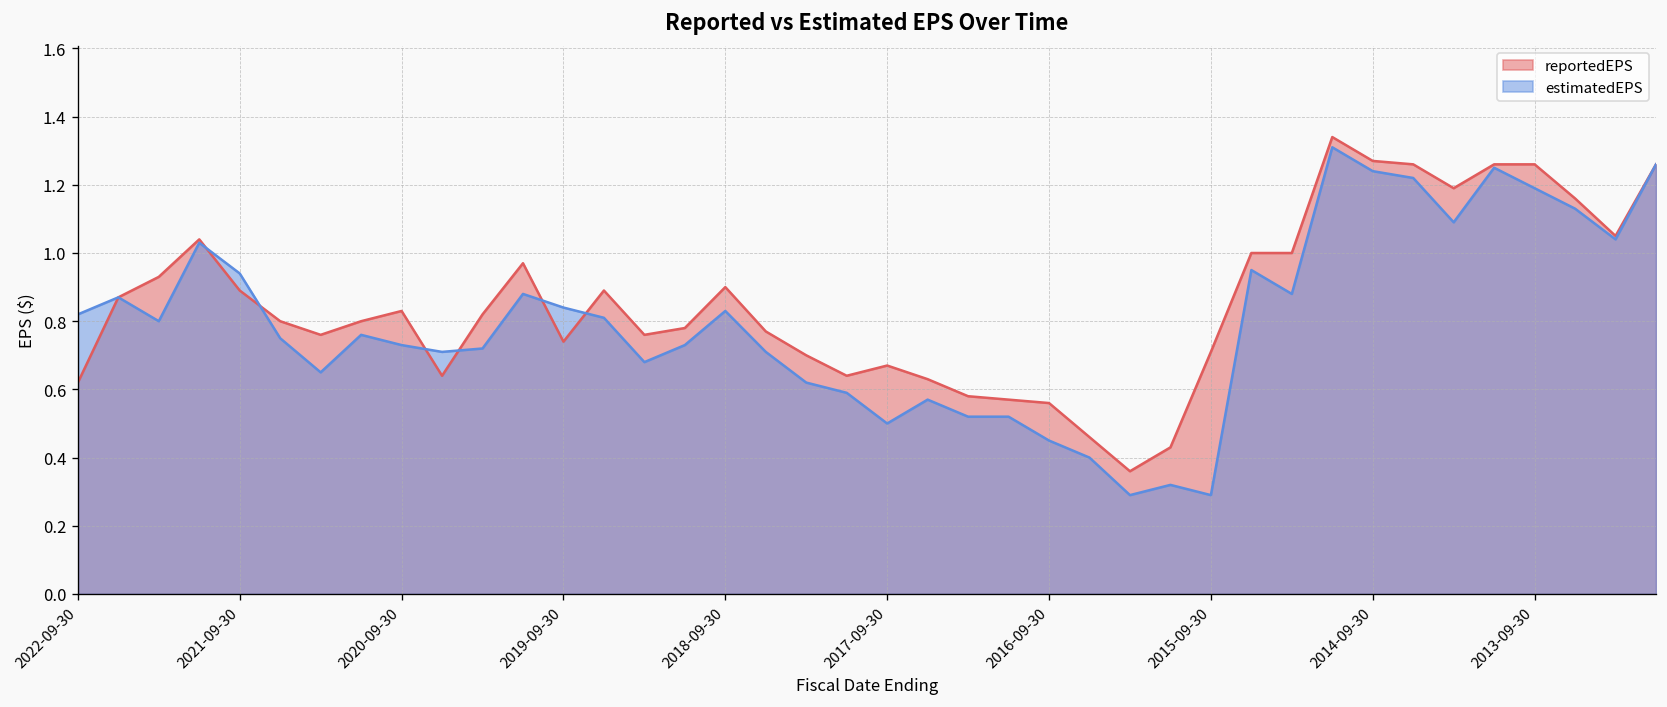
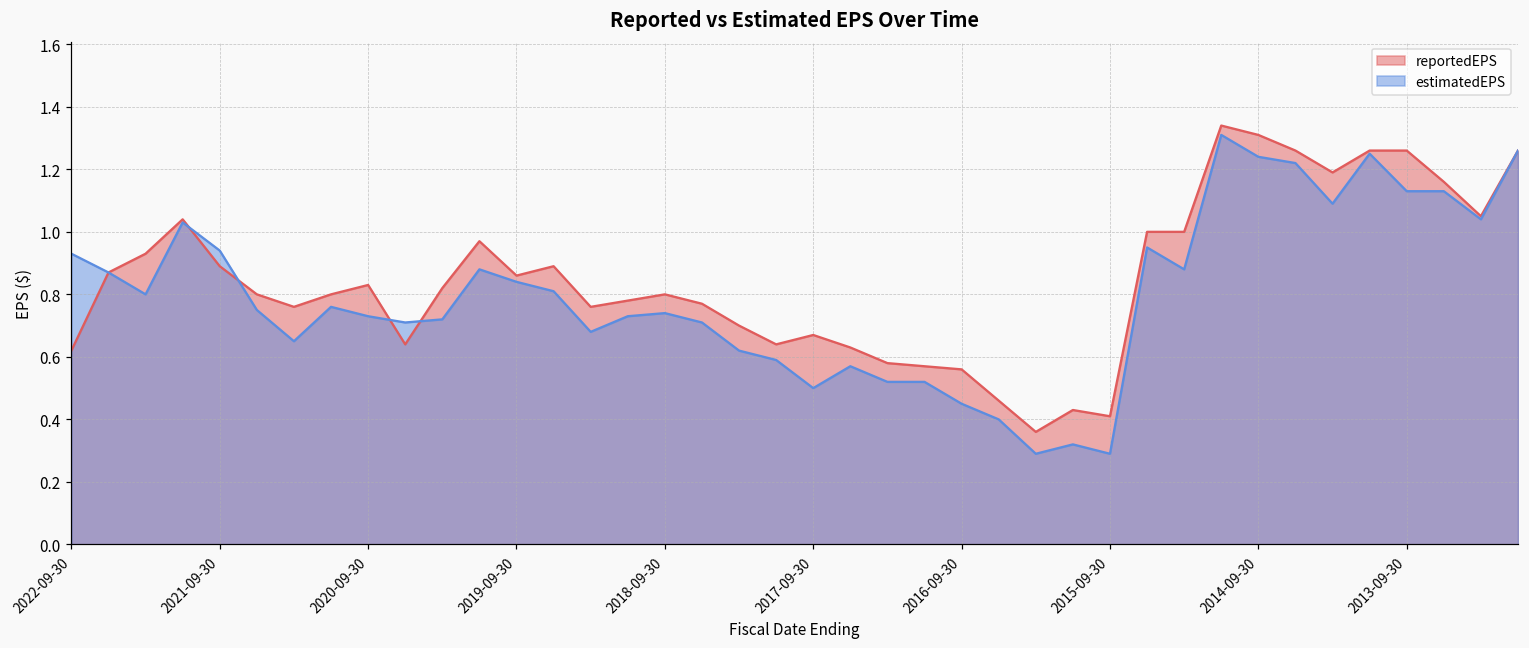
estimatedEPS, 2022-09-30: 0.82 -> 0.93
reportedEPS, 2019-09-30: 0.74 -> 0.86
reportedEPS, 2018-09-30: 0.9 -> 0.8
estimatedEPS, 2018-09-30: 0.83 -> 0.74
reportedEPS, 2015-09-30: 0.71 -> 0.41
reportedEPS, 2014-09-30: 1.27 -> 1.31
estimatedEPS, 2013-09-30: 1.19 -> 1.13
